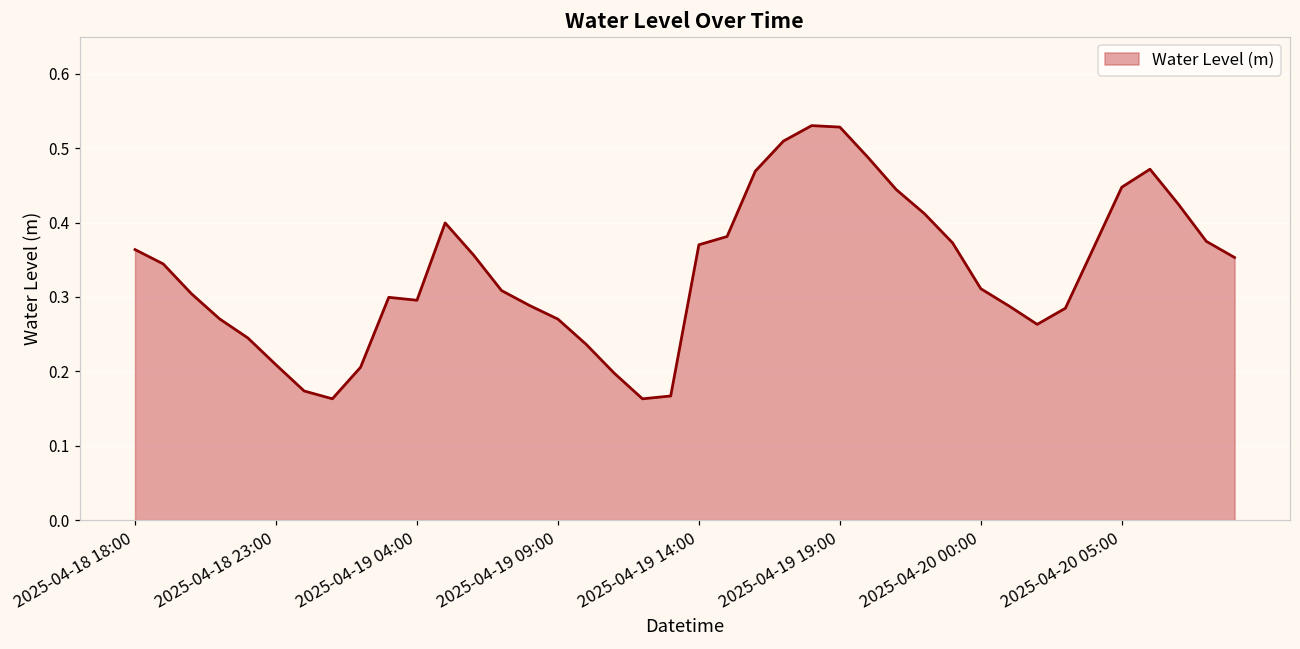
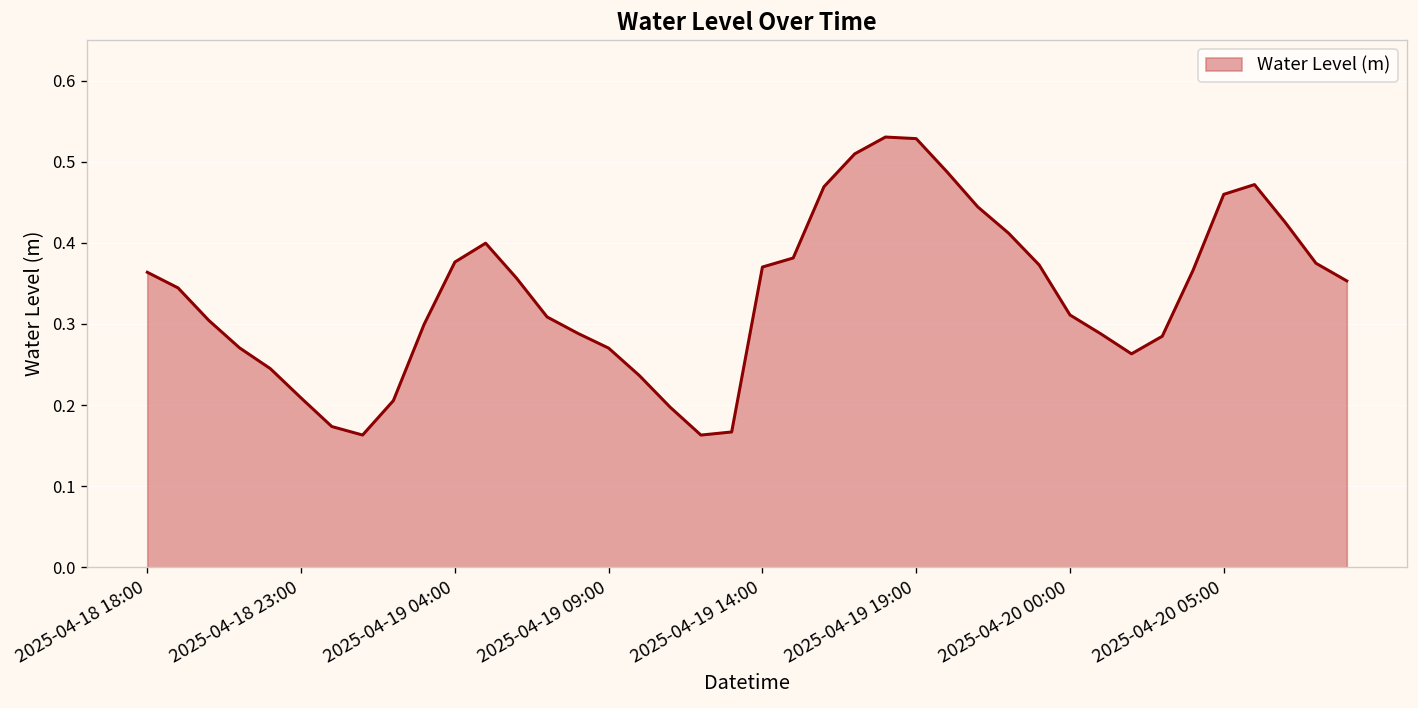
2025-04-19 04:00: 0.30 -> 0.38
2025-04-20 05:00: 0.45 -> 0.46
